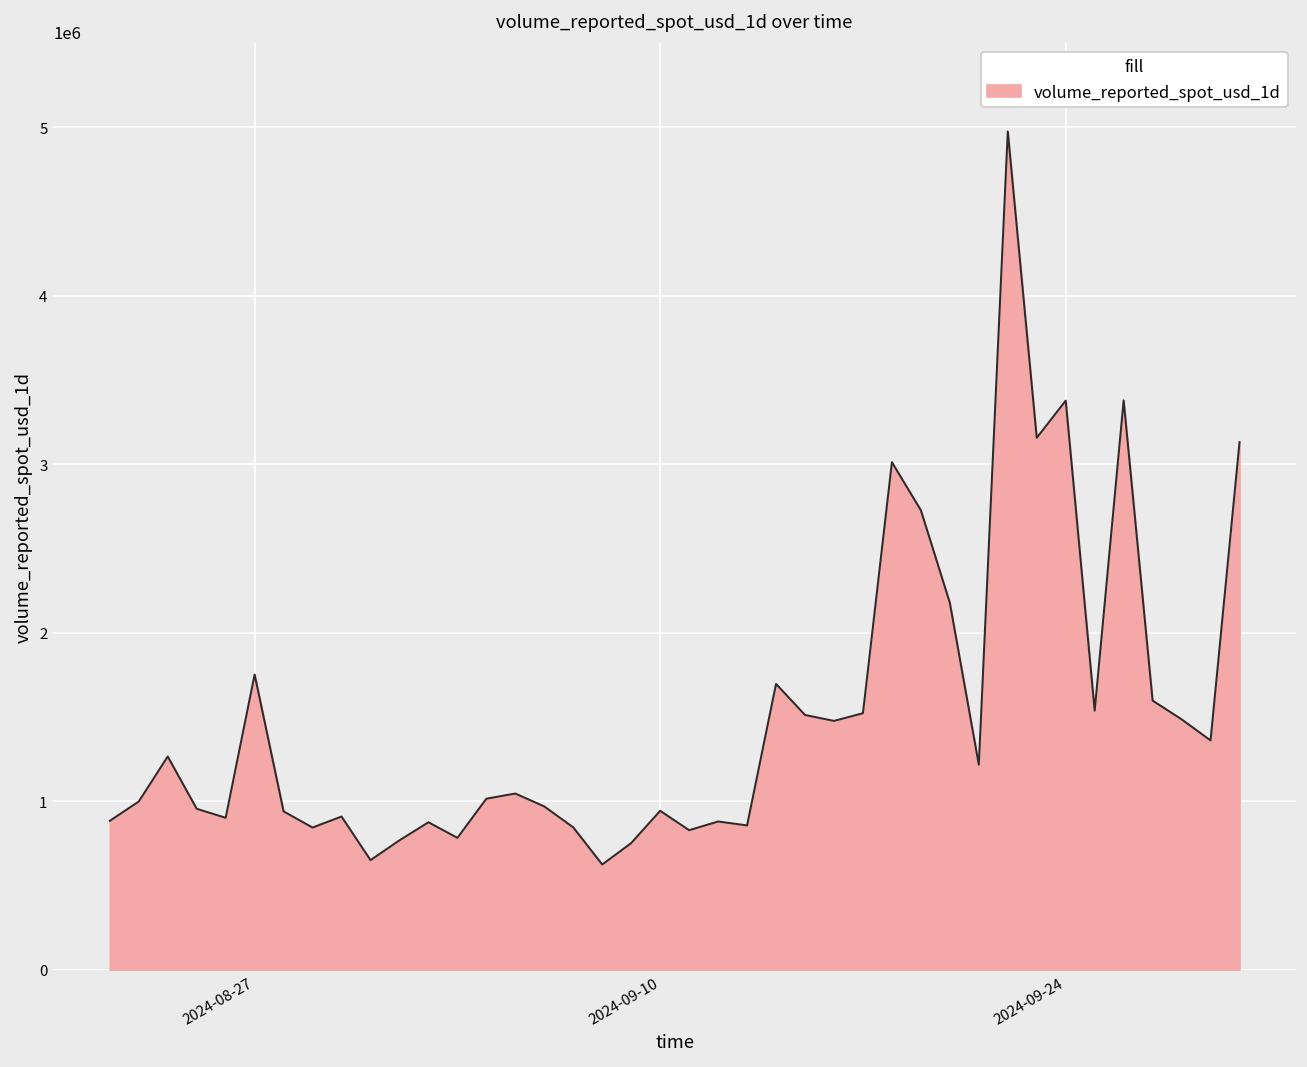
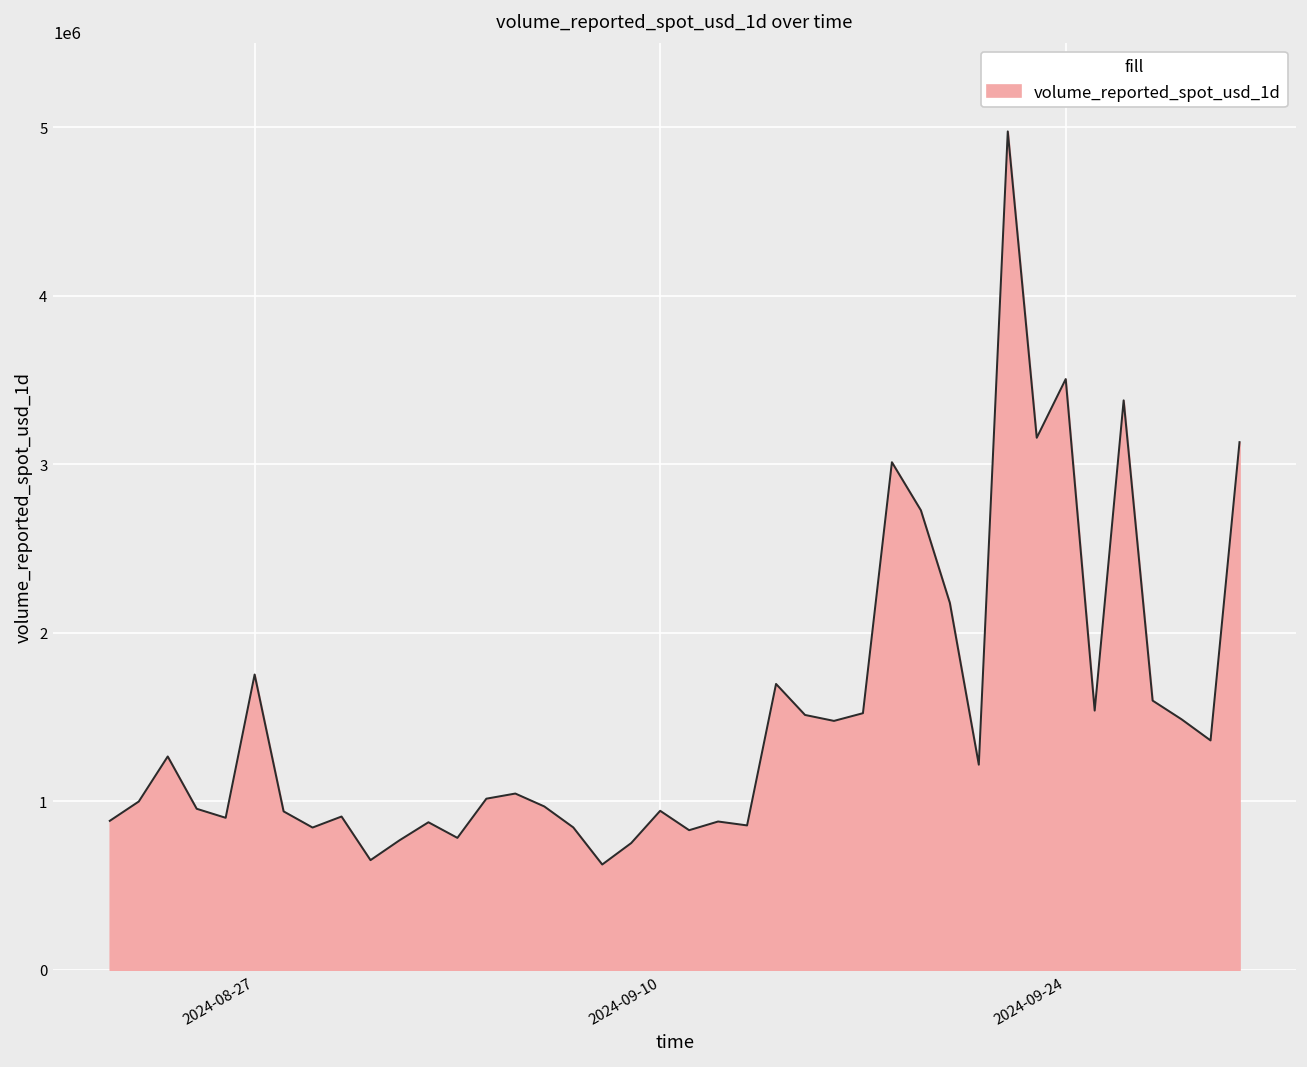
2024-09-24: 3380000 -> 3510000
